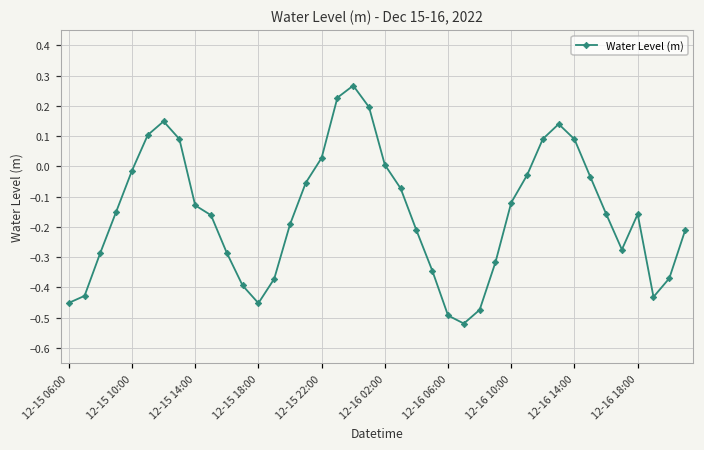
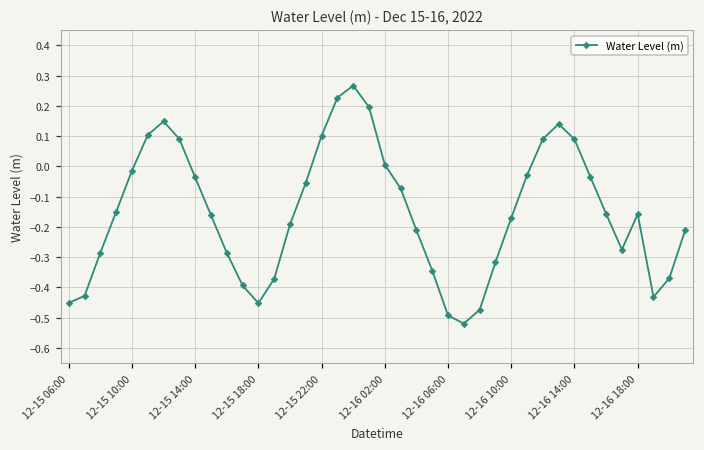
12-15 14:00: -0.13 -> -0.04
12-15 22:00: 0.03 -> 0.10
12-16 10:00: -0.12 -> -0.17
